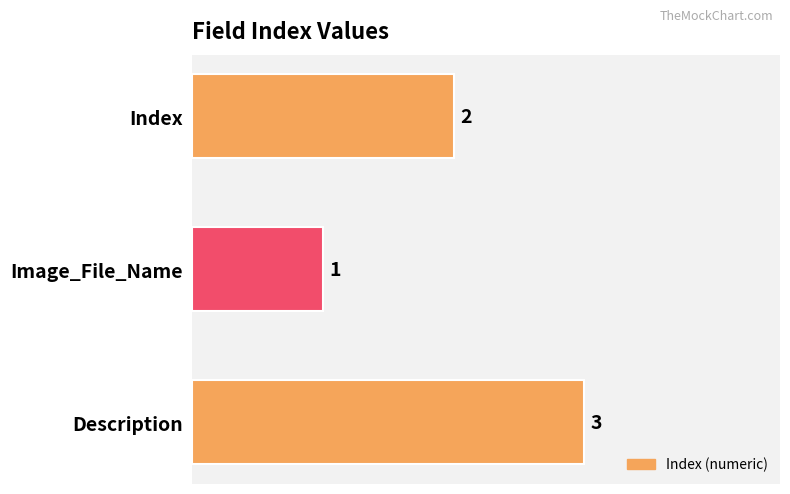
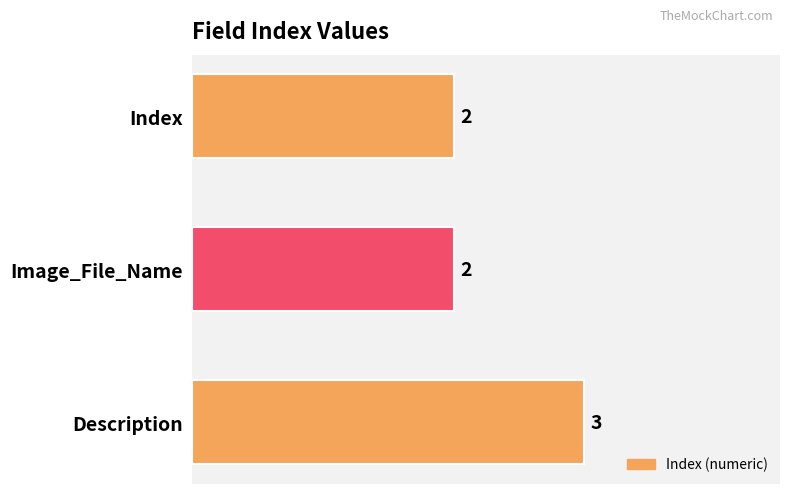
Image_File_Name: 1 -> 2
